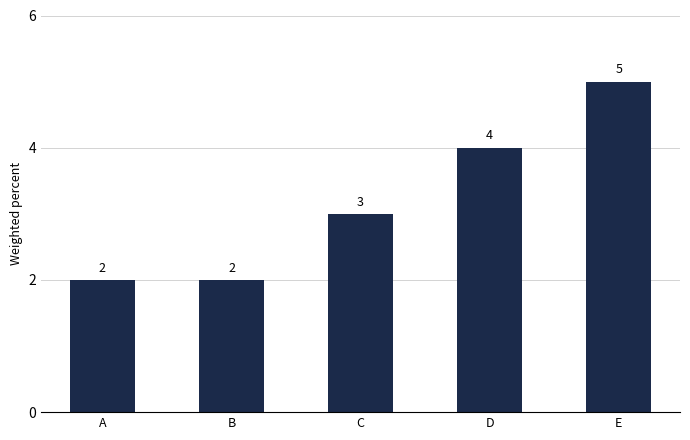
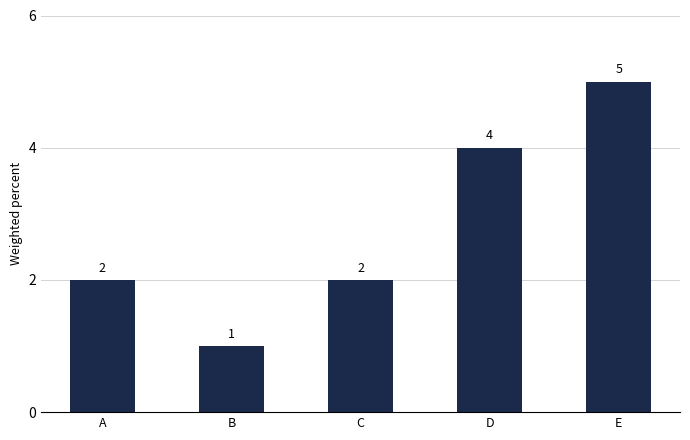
B: 2 -> 1
C: 3 -> 2
